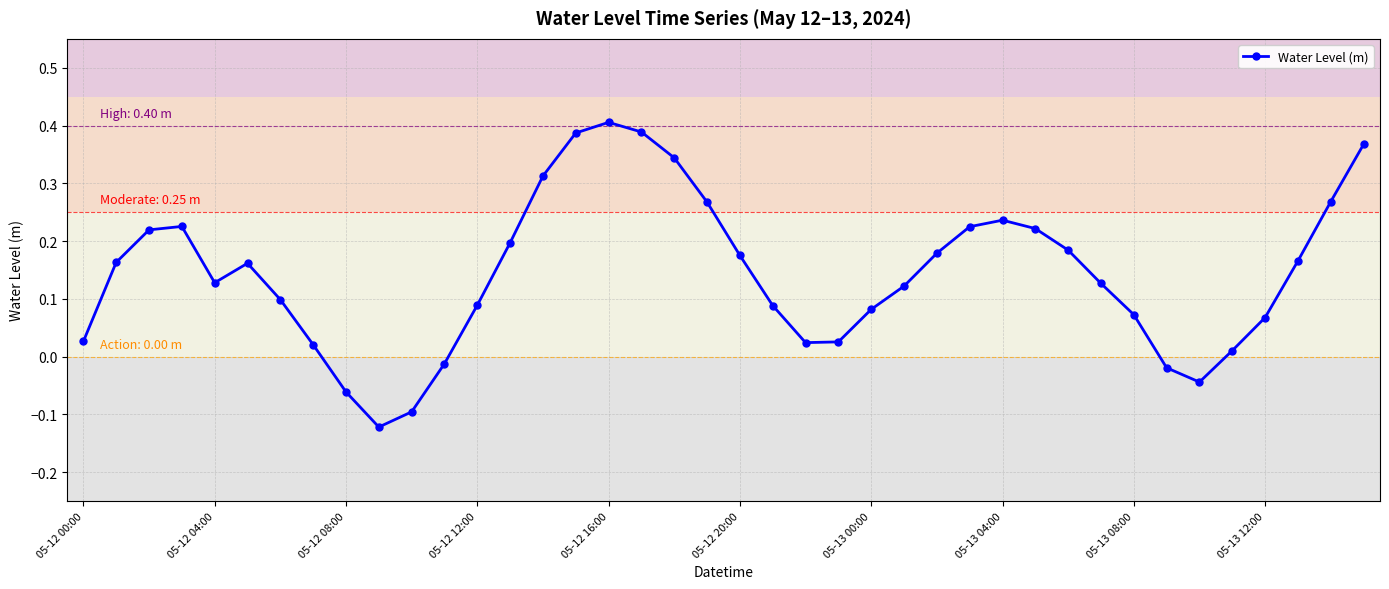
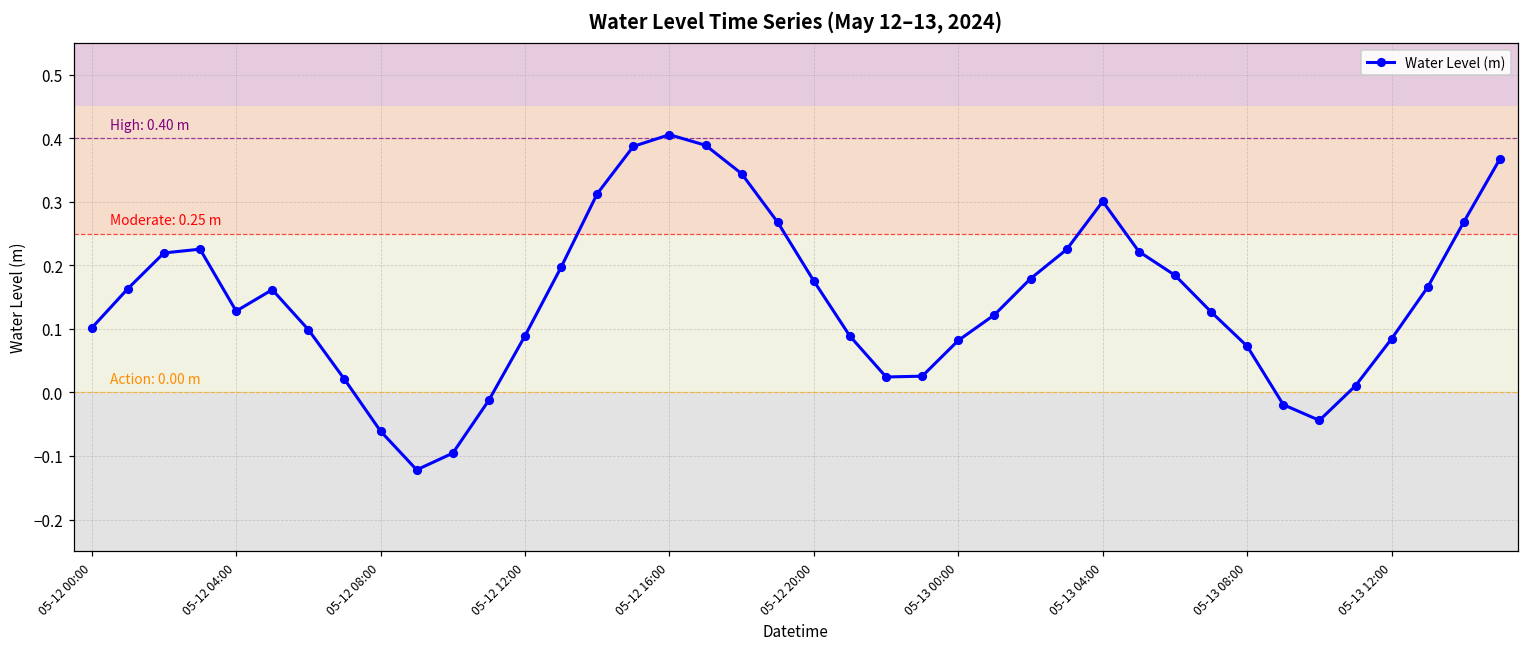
05-12 00:00: 0.03 -> 0.10
05-13 04:00: 0.24 -> 0.30
05-13 12:00: 0.07 -> 0.08
